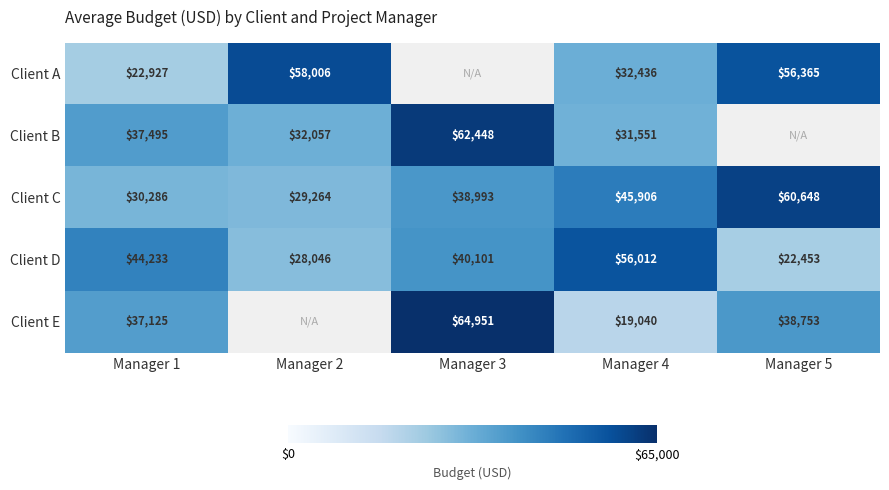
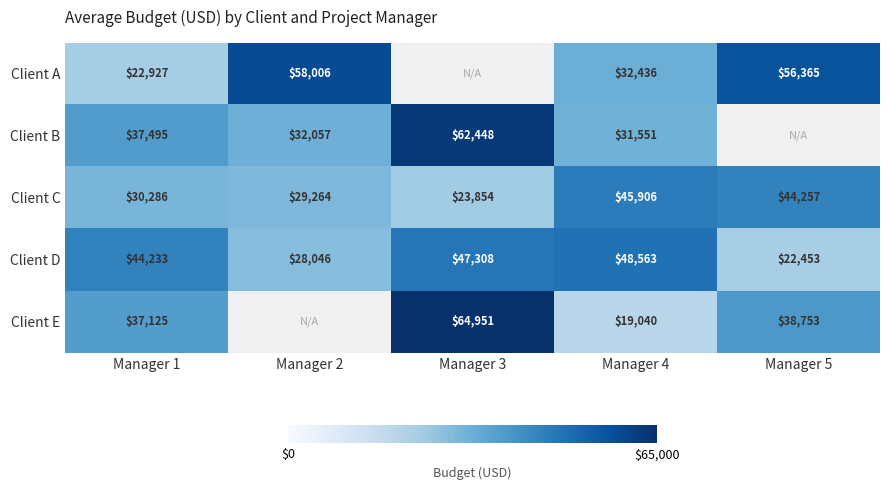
Client C, Manager 3: $38,993 -> $23,854
Client C, Manager 5: $60,648 -> $44,257
Client D, Manager 3: $40,101 -> $47,308
Client D, Manager 4: $56,012 -> $48,563
